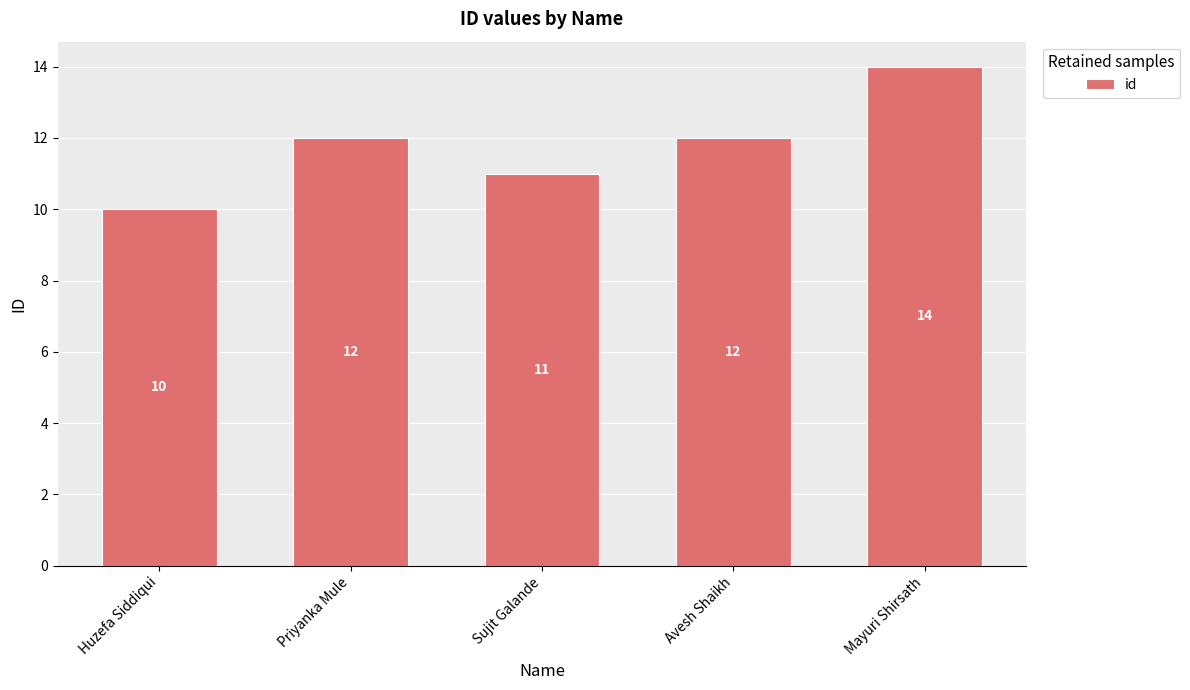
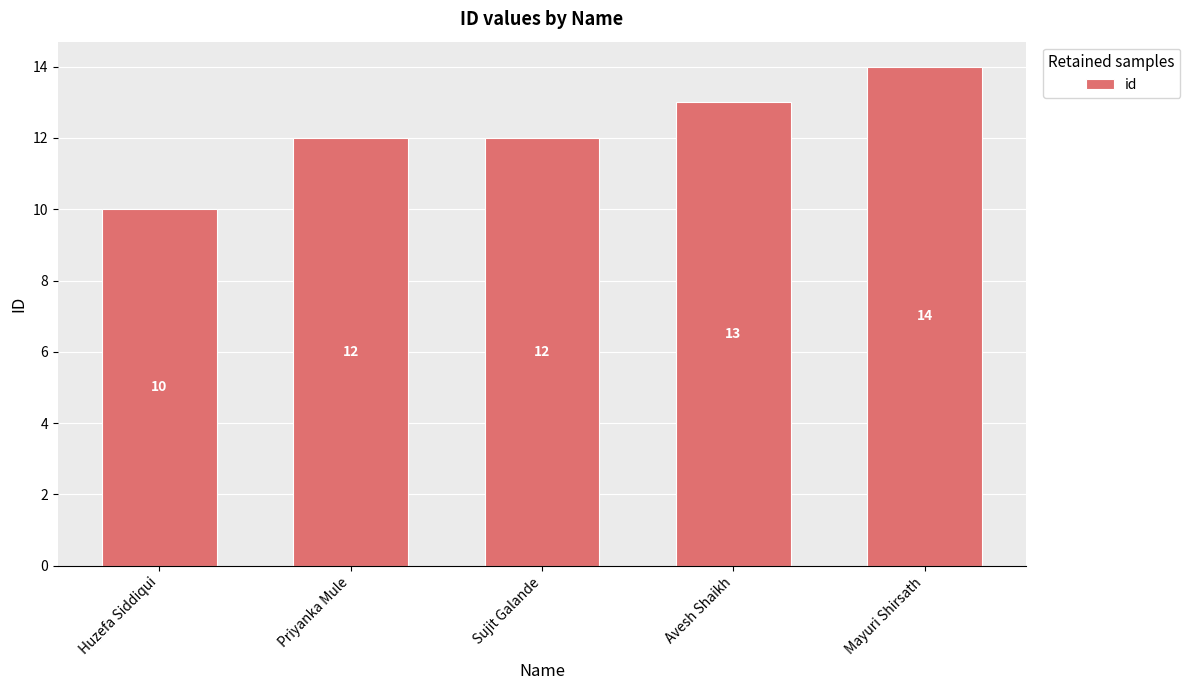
Sujit Galande: 11 -> 12
Avesh Shaikh: 12 -> 13
